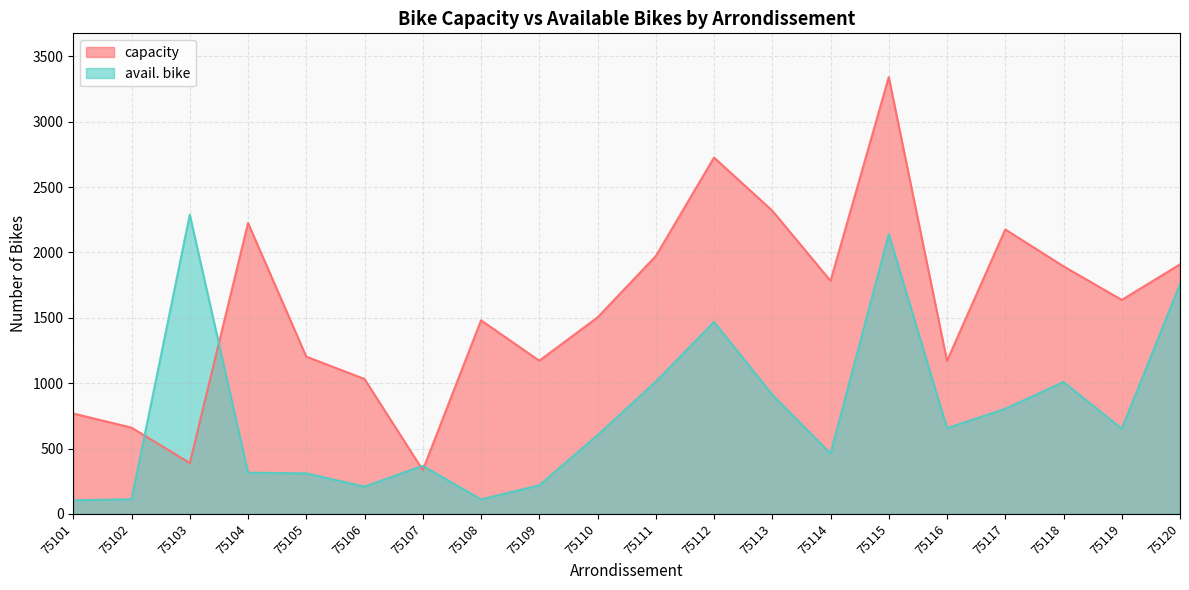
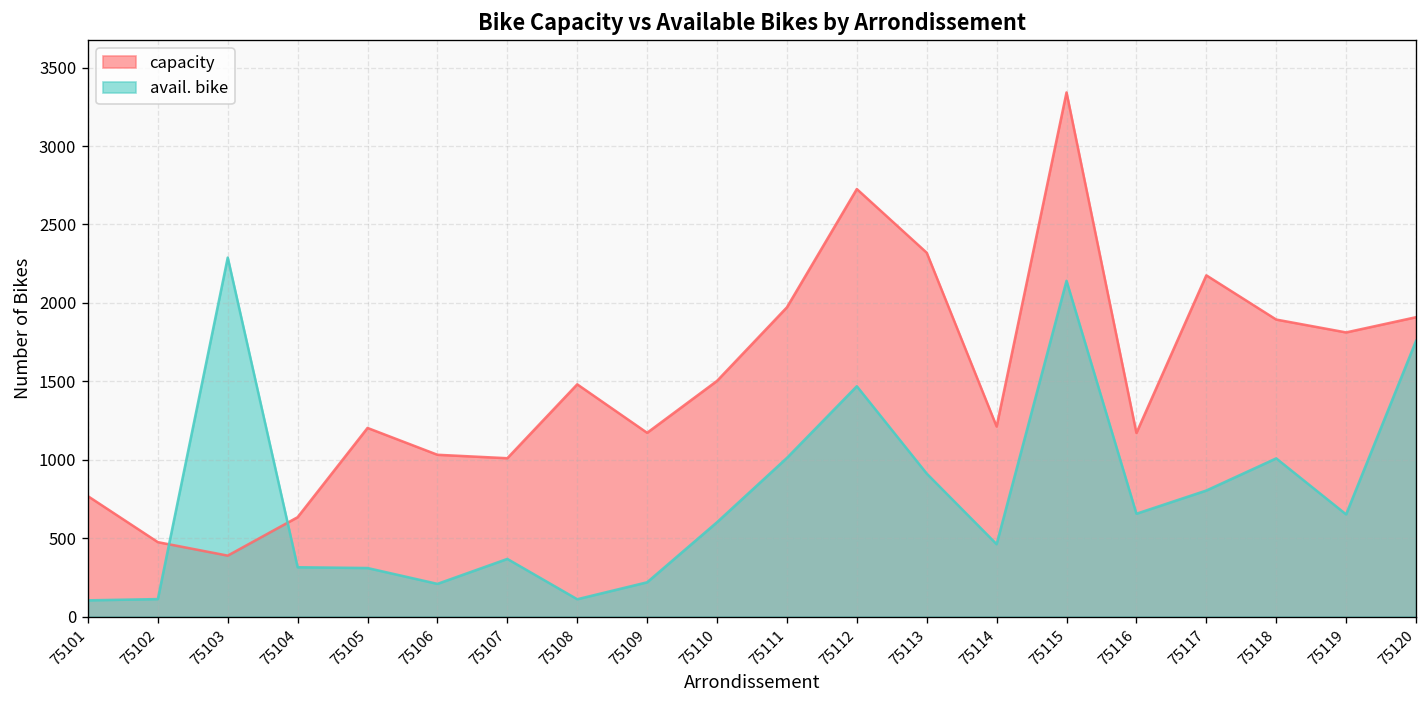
capacity, 75102: 660 -> 480
capacity, 75104: 2230 -> 630
capacity, 75107: 340 -> 1010
capacity, 75114: 1780 -> 1210
capacity, 75119: 1640 -> 1810
